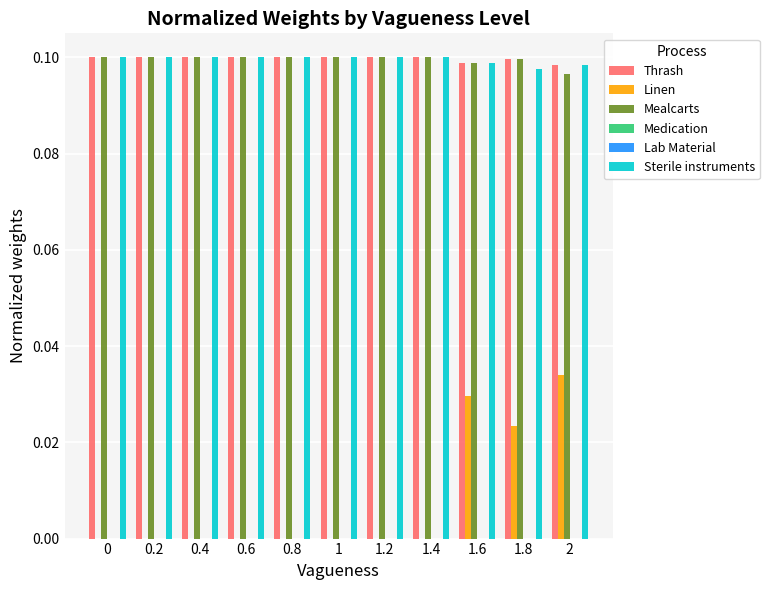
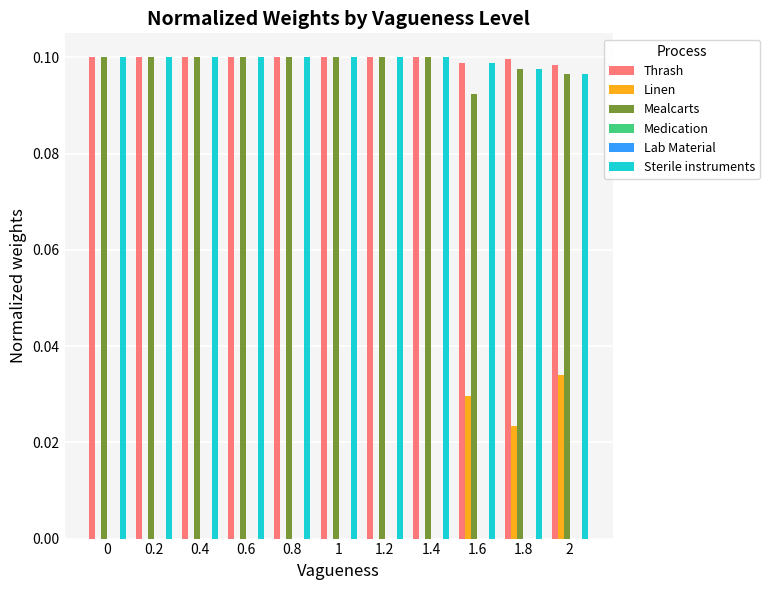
Mealcarts, 1.6: 0.099 -> 0.092
Mealcarts, 1.8: 0.100 -> 0.098
Sterile instruments, 2: 0.098 -> 0.097
